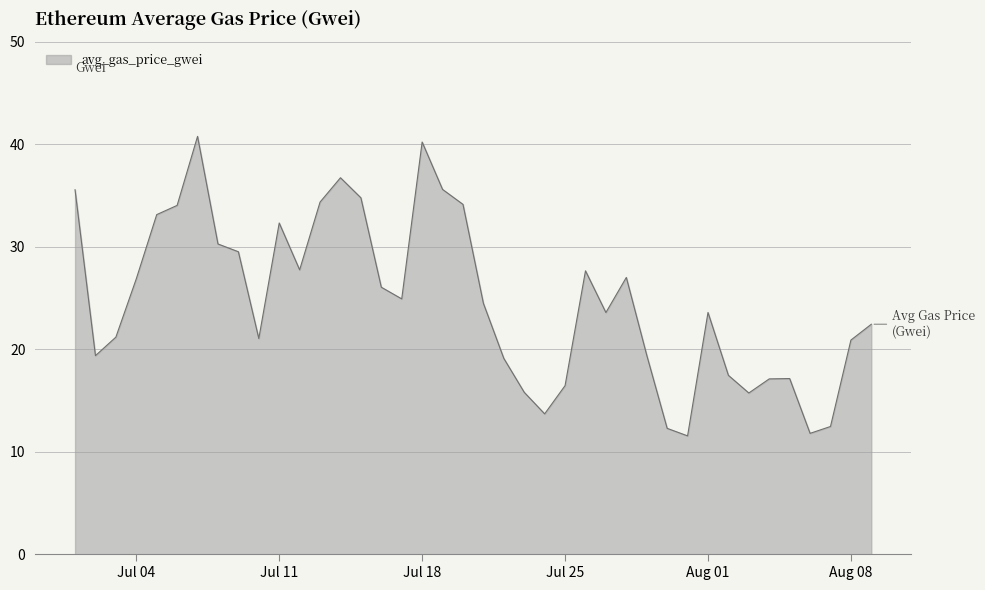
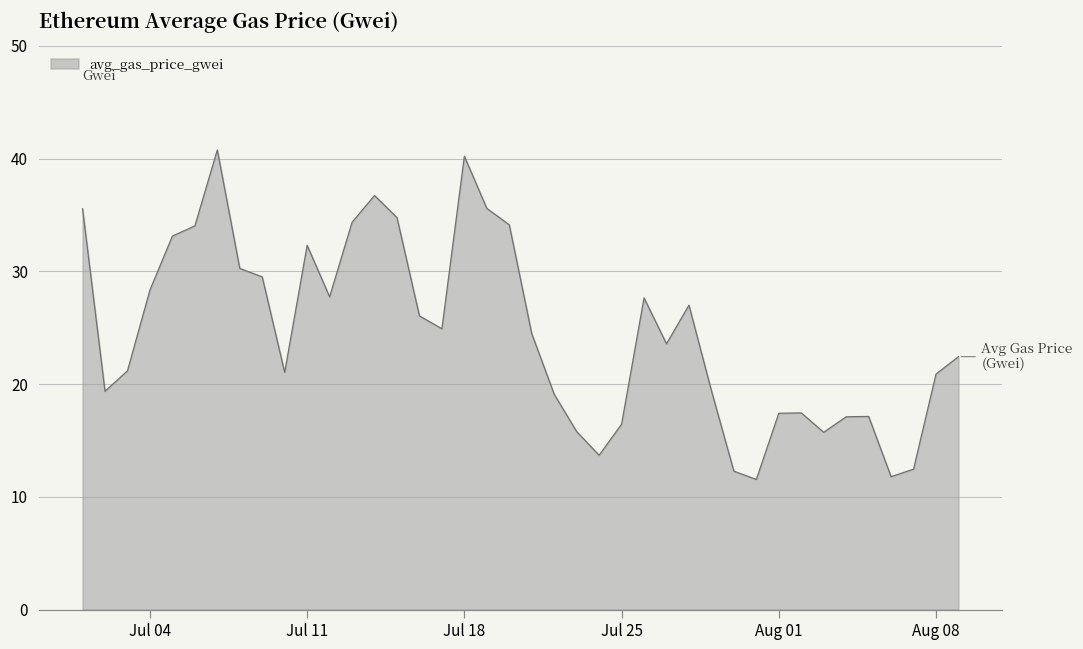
Jul 04: 26.9 -> 28.3
Aug 01: 23.6 -> 17.4
